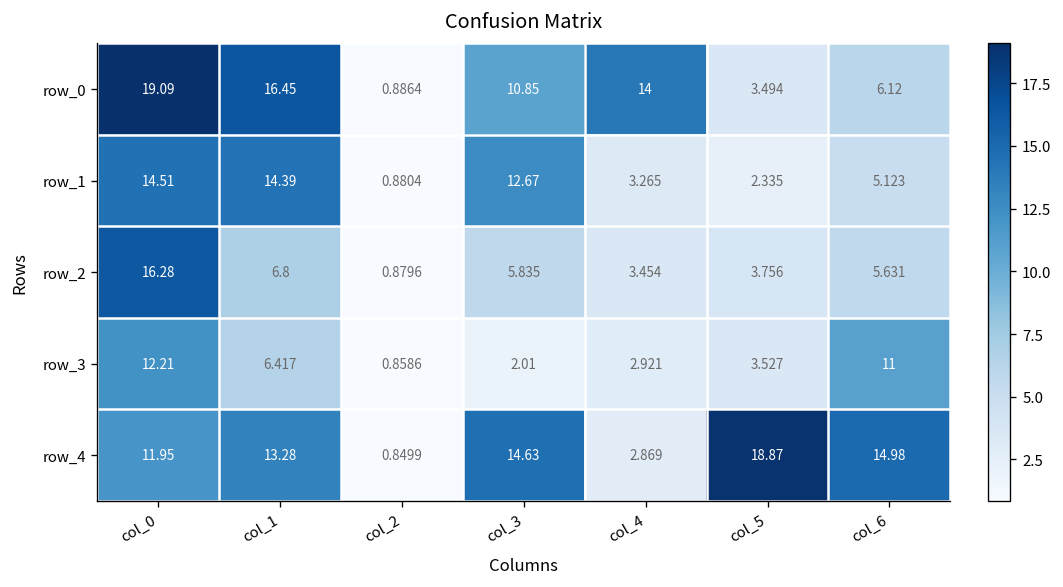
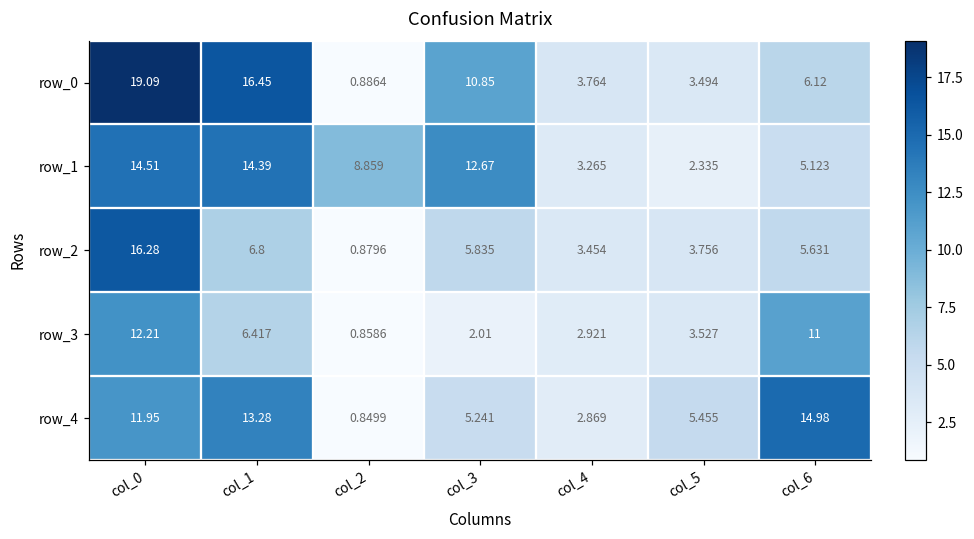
row_0, col_4: 14 -> 3.764
row_1, col_2: 0.8804 -> 8.859
row_4, col_3: 14.63 -> 5.241
row_4, col_5: 18.87 -> 5.455
